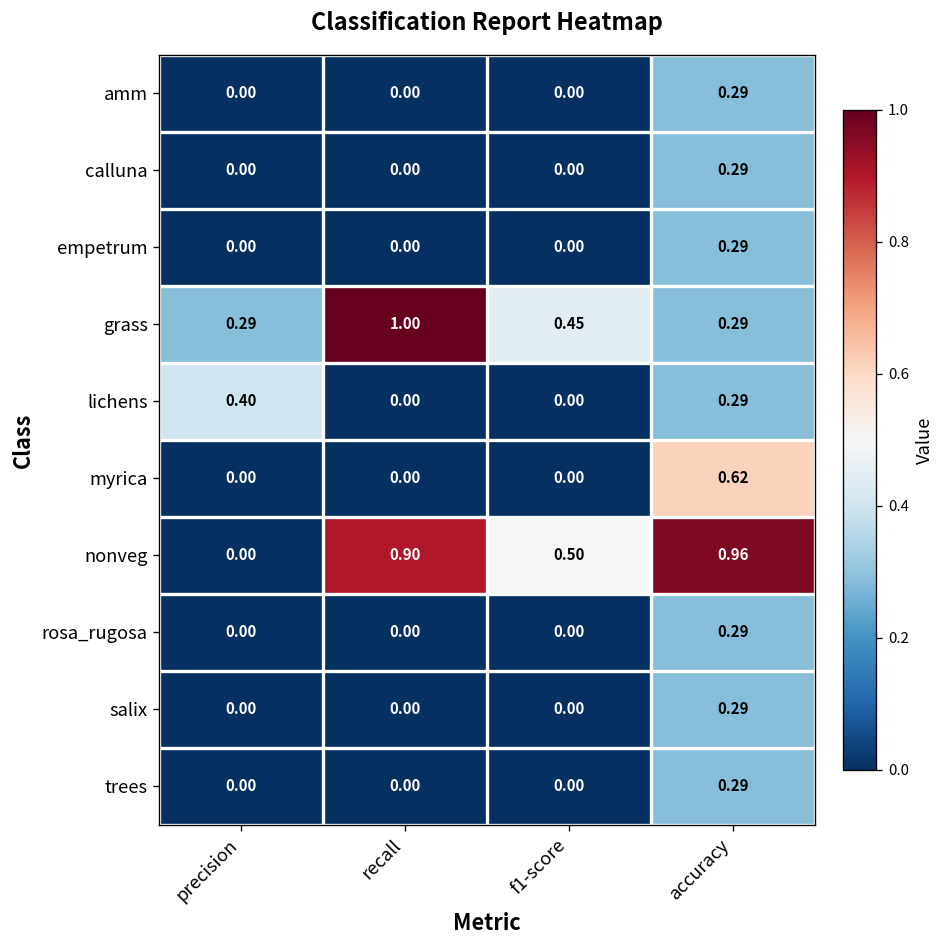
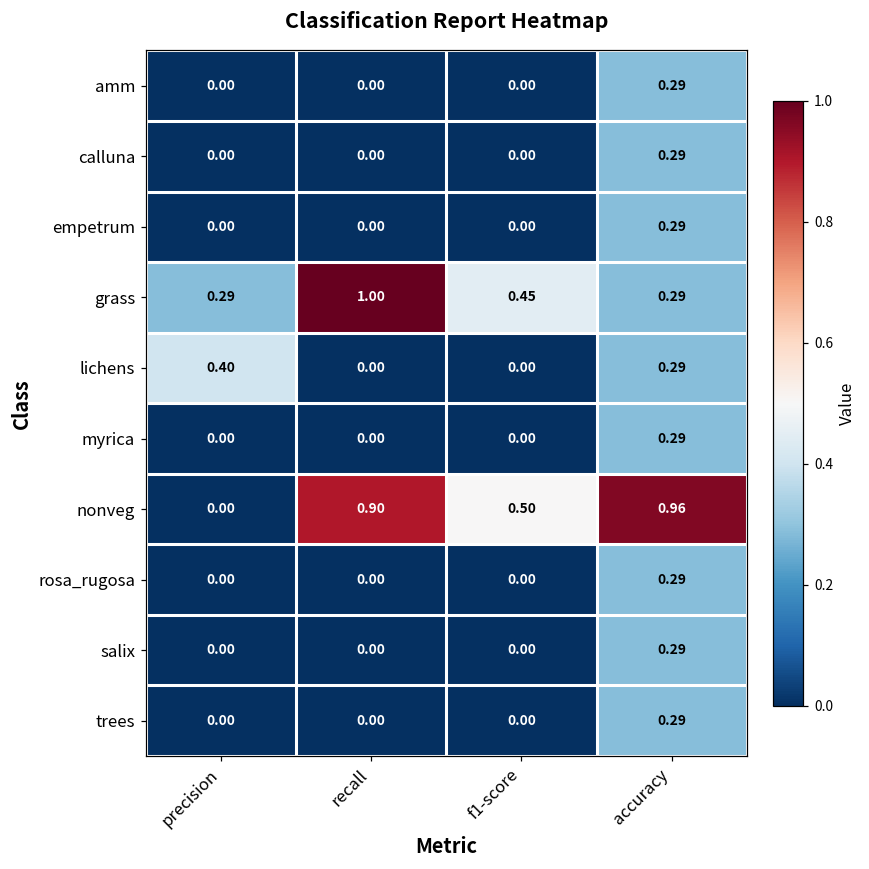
myrica, accuracy: 0.62 -> 0.29
